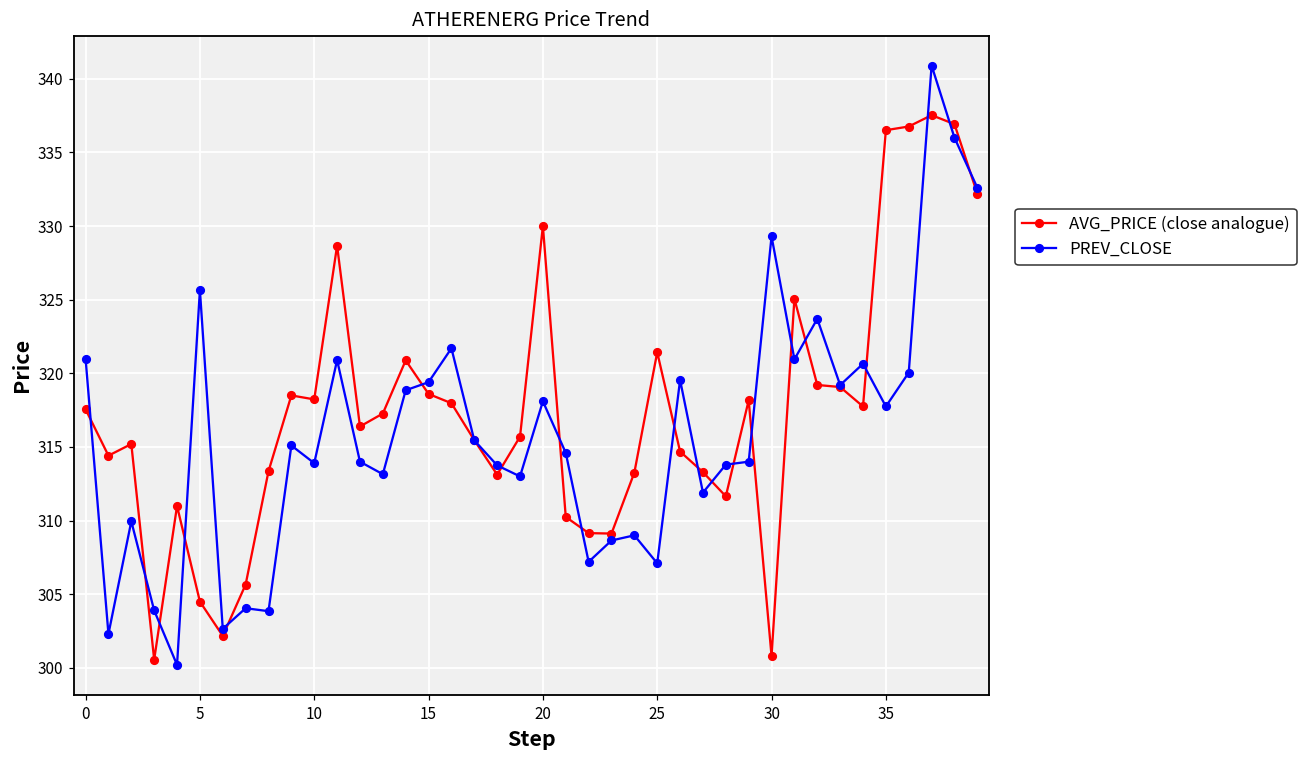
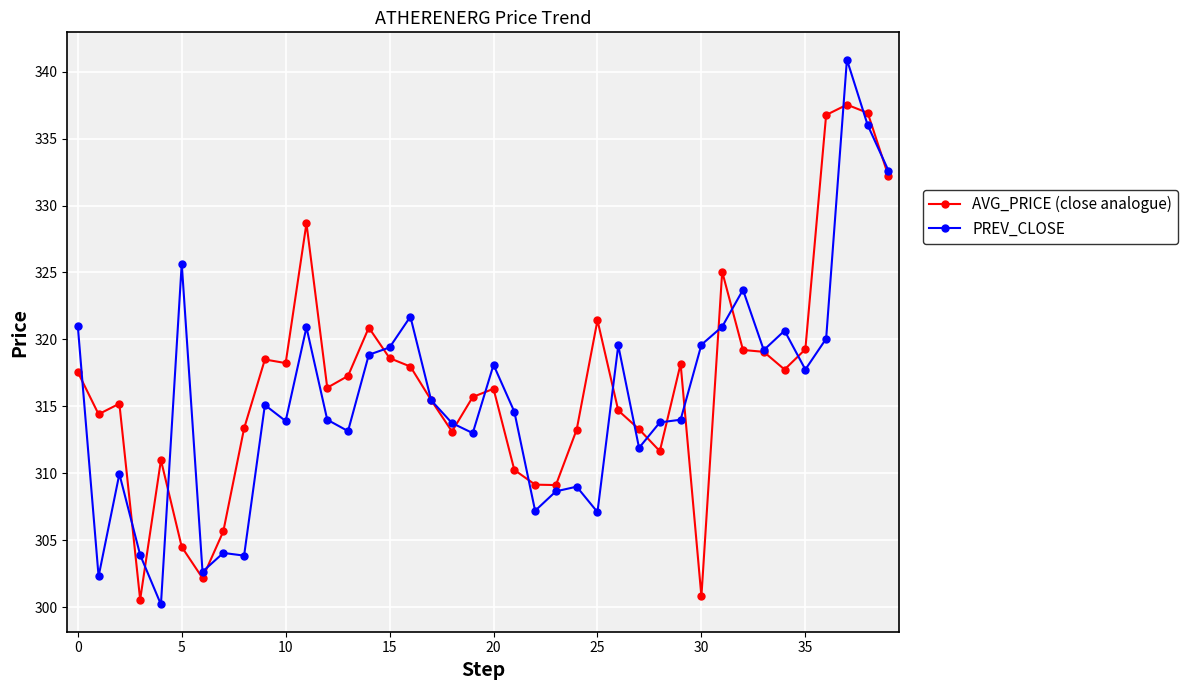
AVG_PRICE (close analogue), 20: 330.0 -> 316.3
PREV_CLOSE, 30: 329.3 -> 319.6
AVG_PRICE (close analogue), 35: 336.5 -> 319.3
